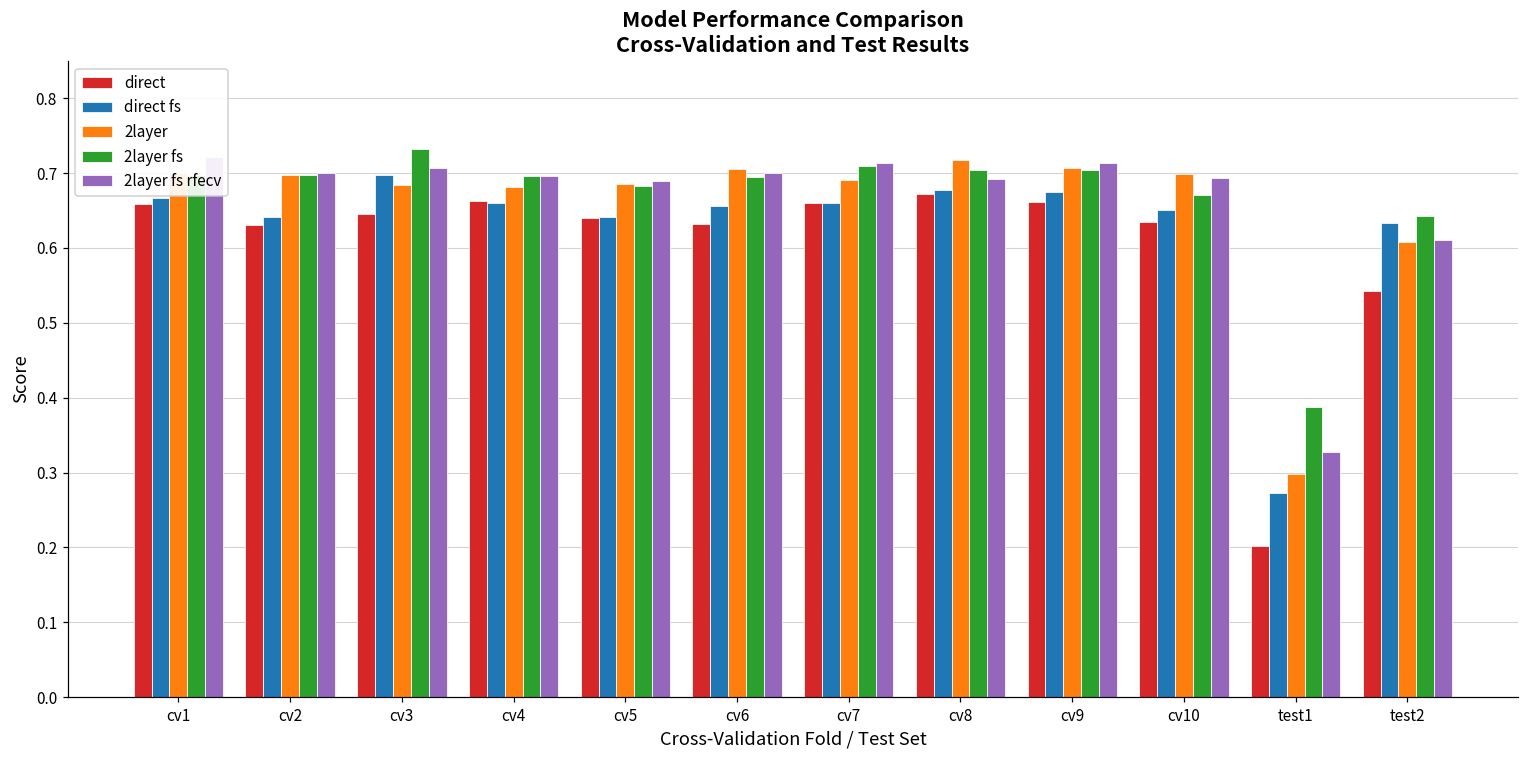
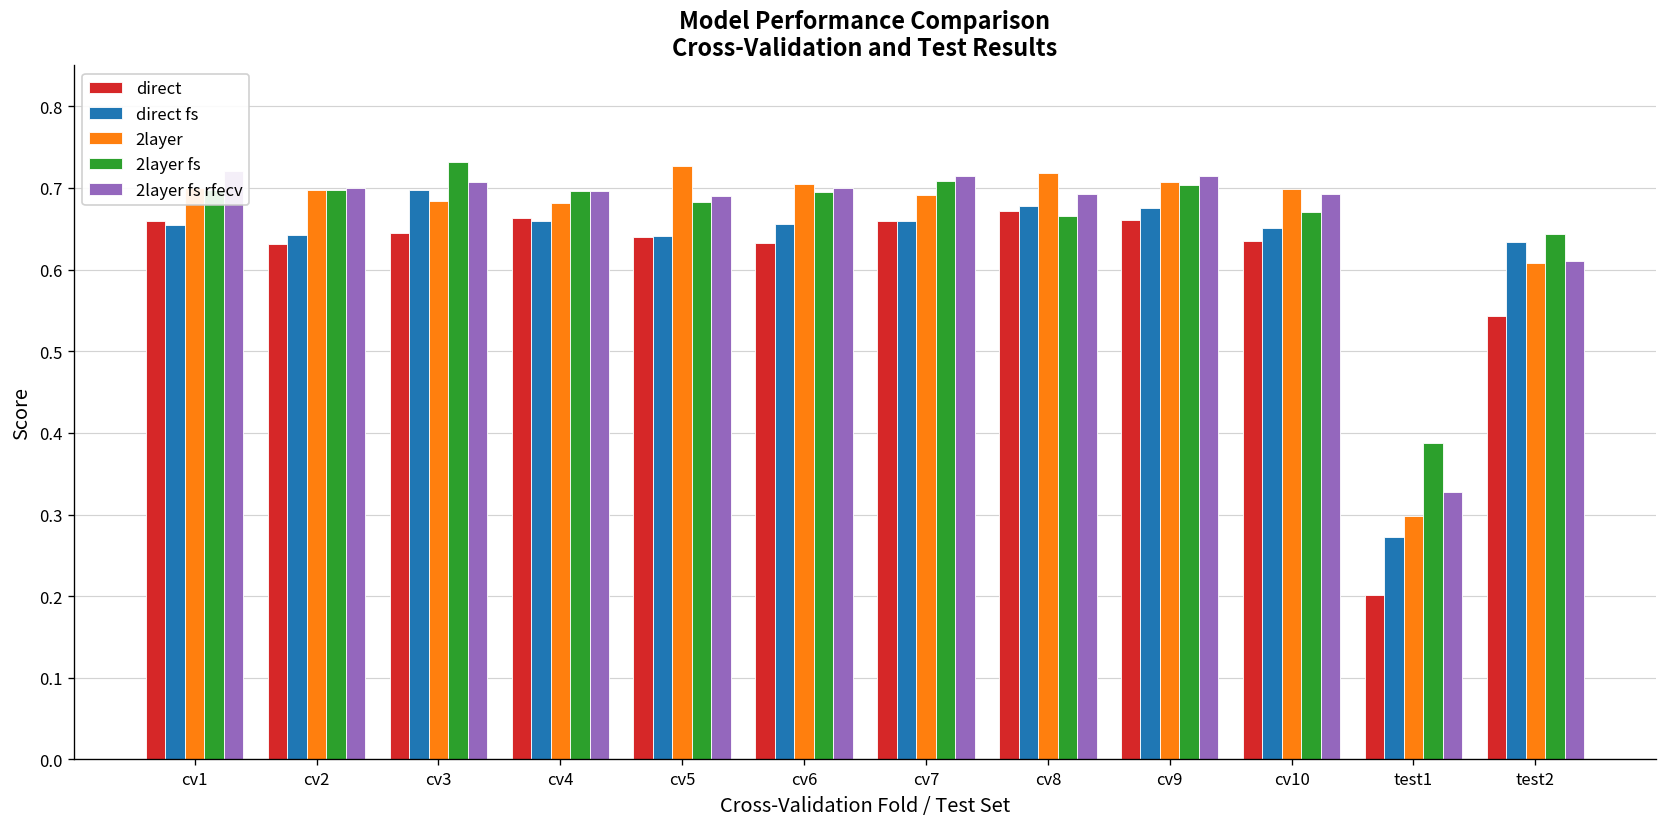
direct fs, cv1: 0.67 -> 0.66
2layer, cv5: 0.69 -> 0.73
2layer fs, cv8: 0.70 -> 0.67
